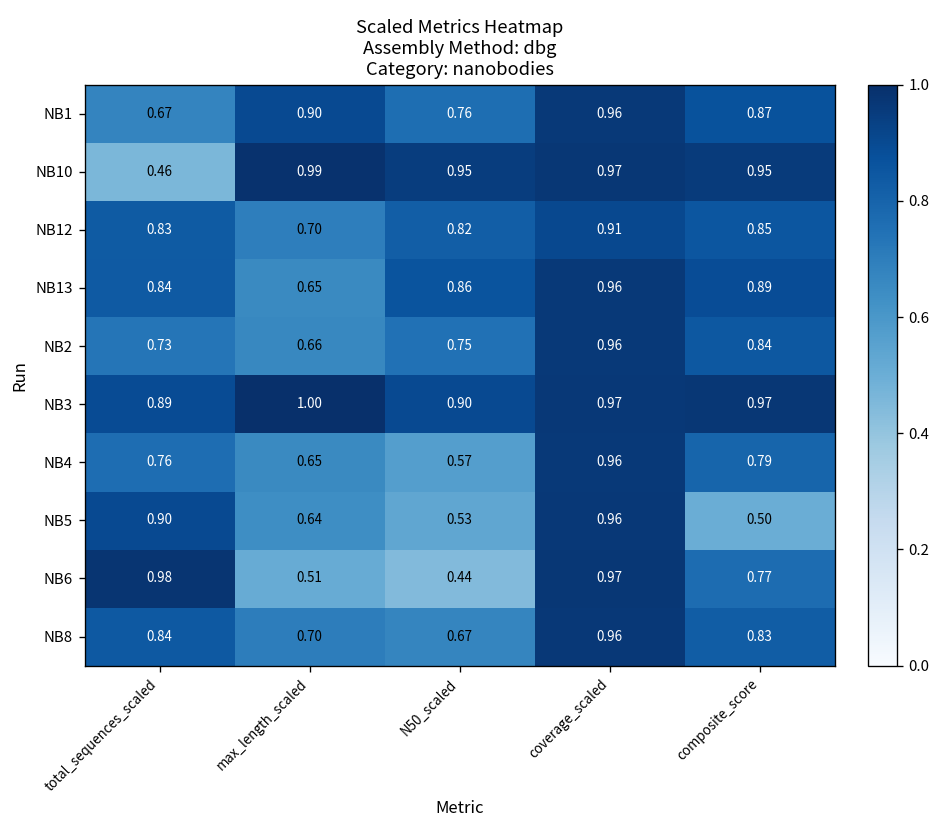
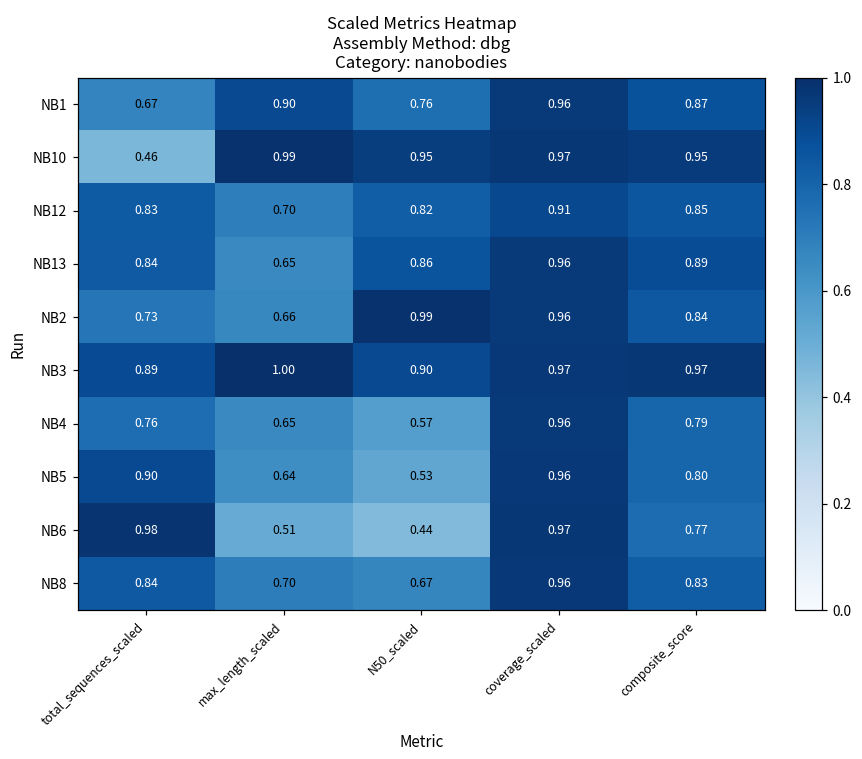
NB2, N50_scaled: 0.75 -> 0.99
NB5, composite_score: 0.50 -> 0.80
